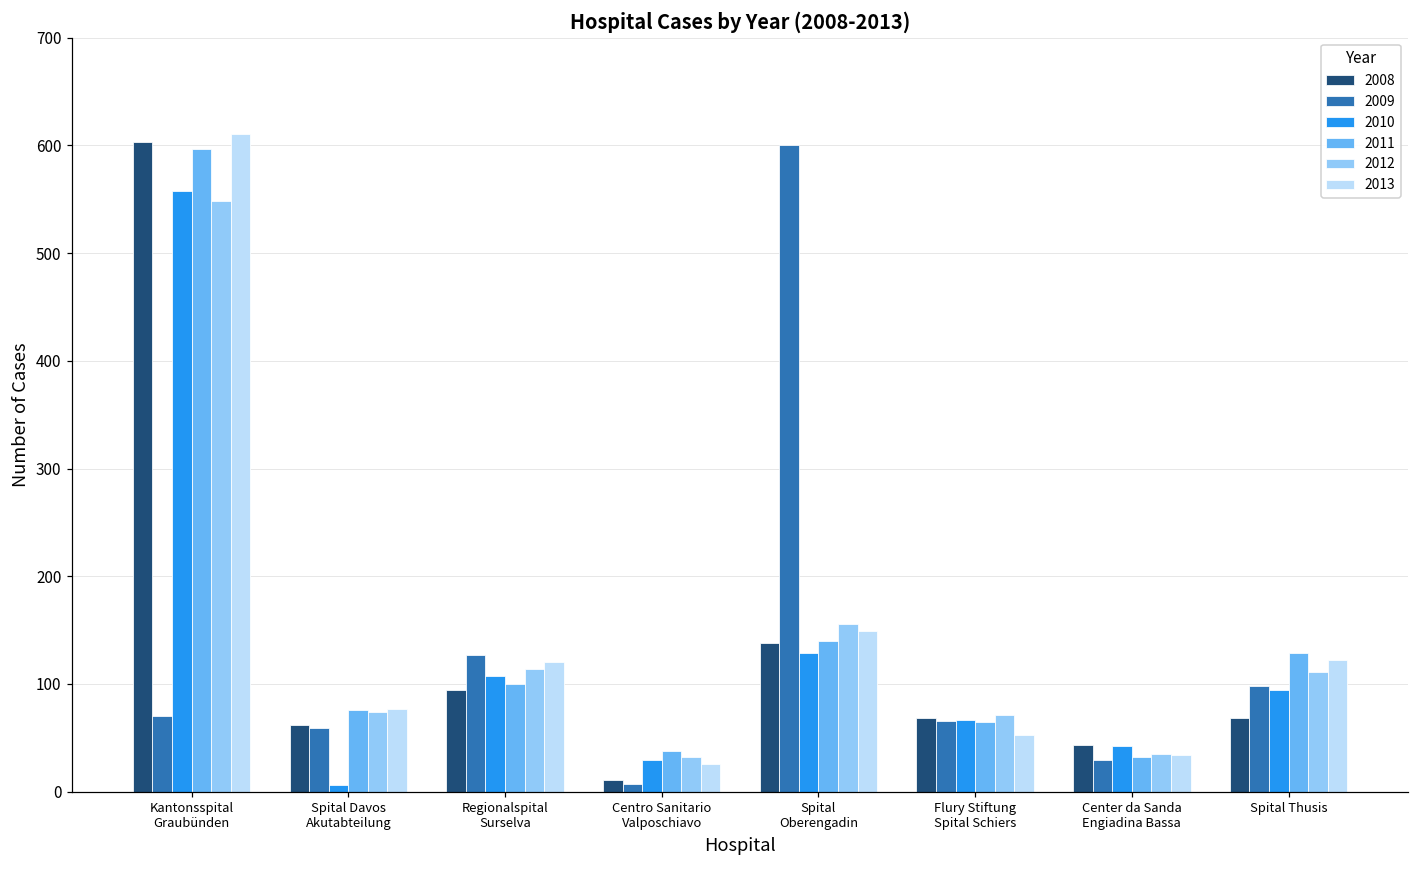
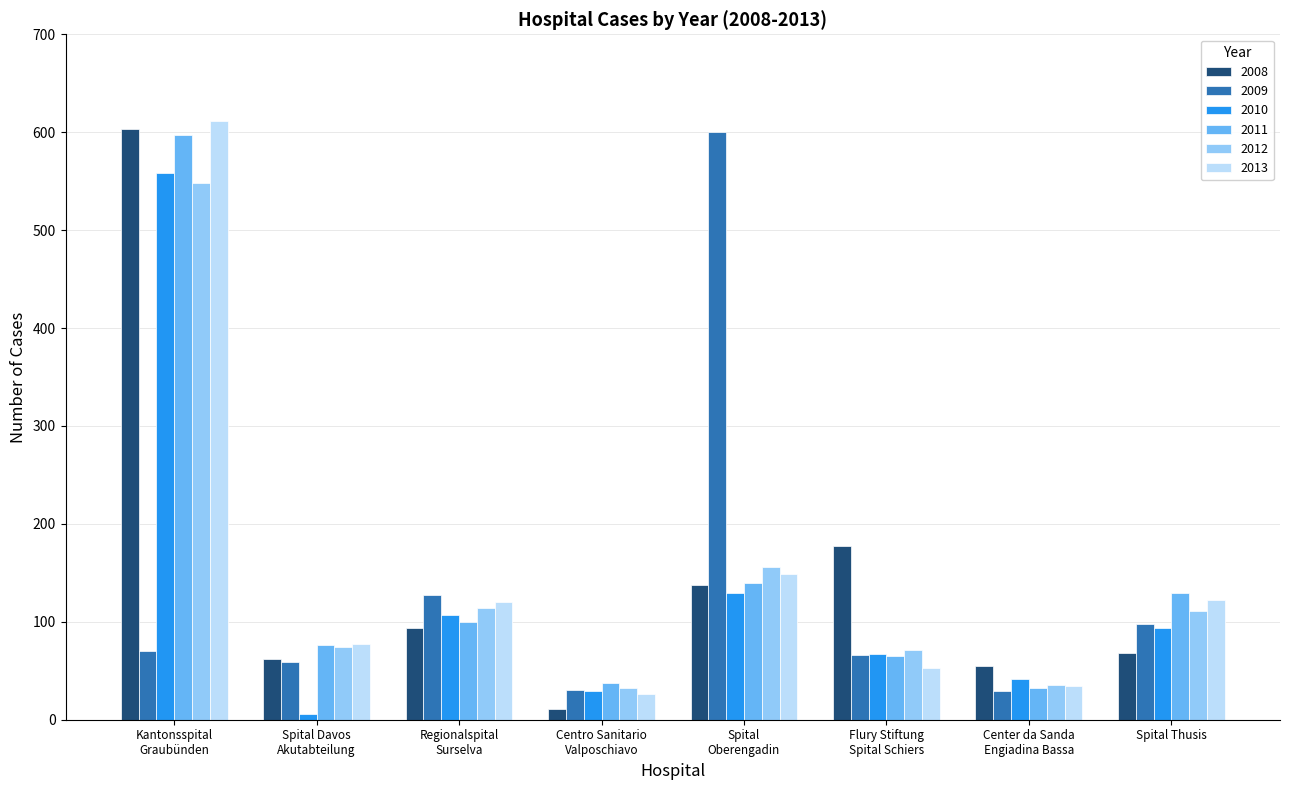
2009, Centro Sanitario Valposchiavo: 10 -> 30
2008, Flury Stiftung Spital Schiers: 70 -> 180
2008, Center da Sanda Engiadina Bassa: 40 -> 60
